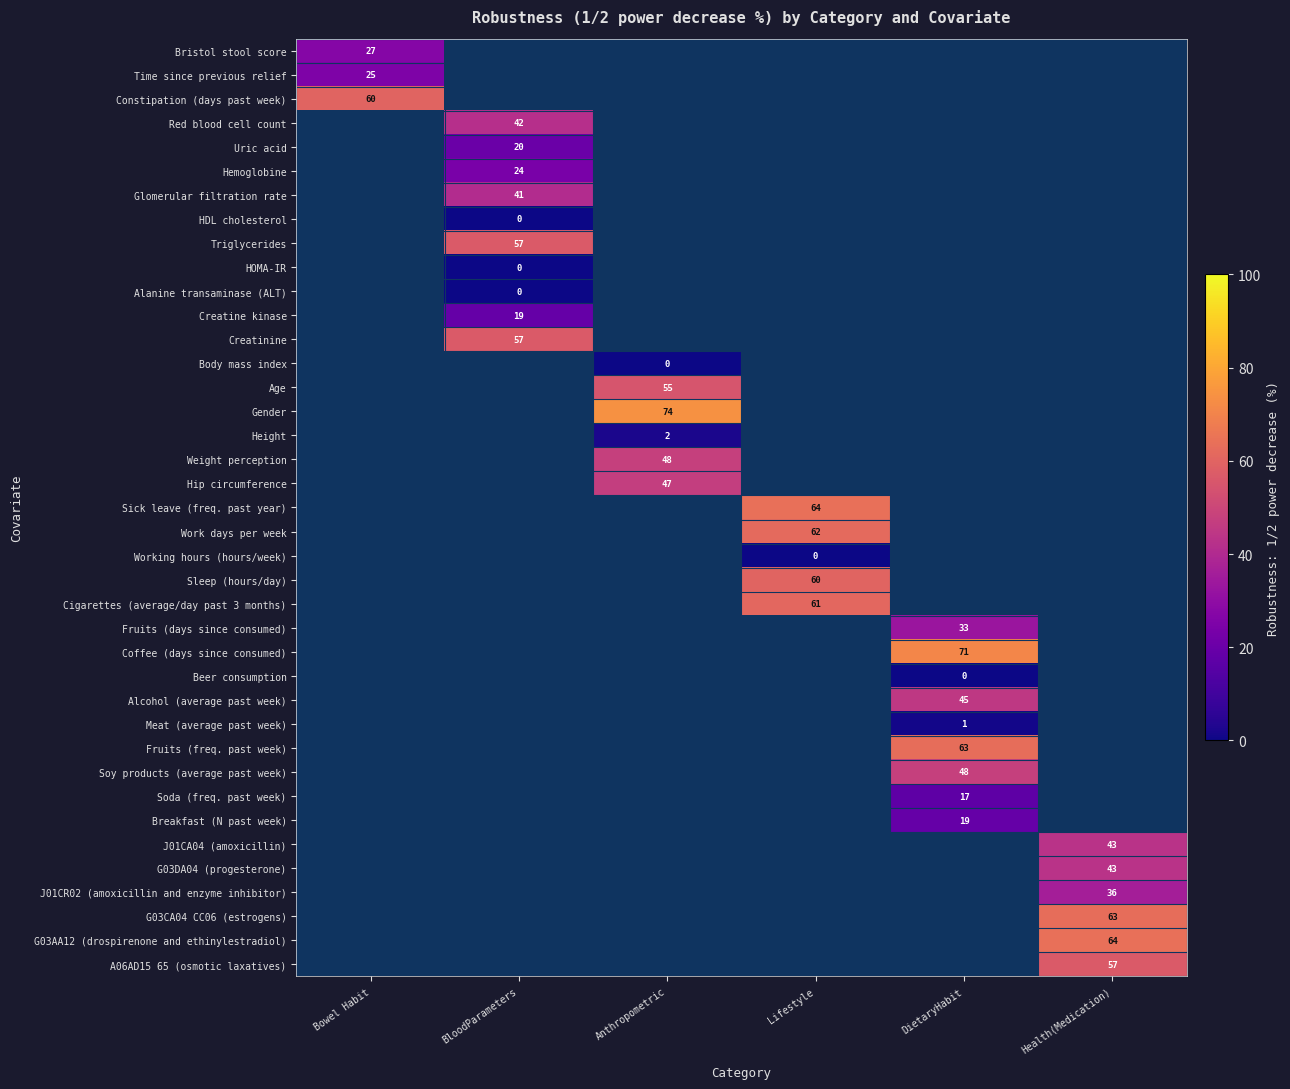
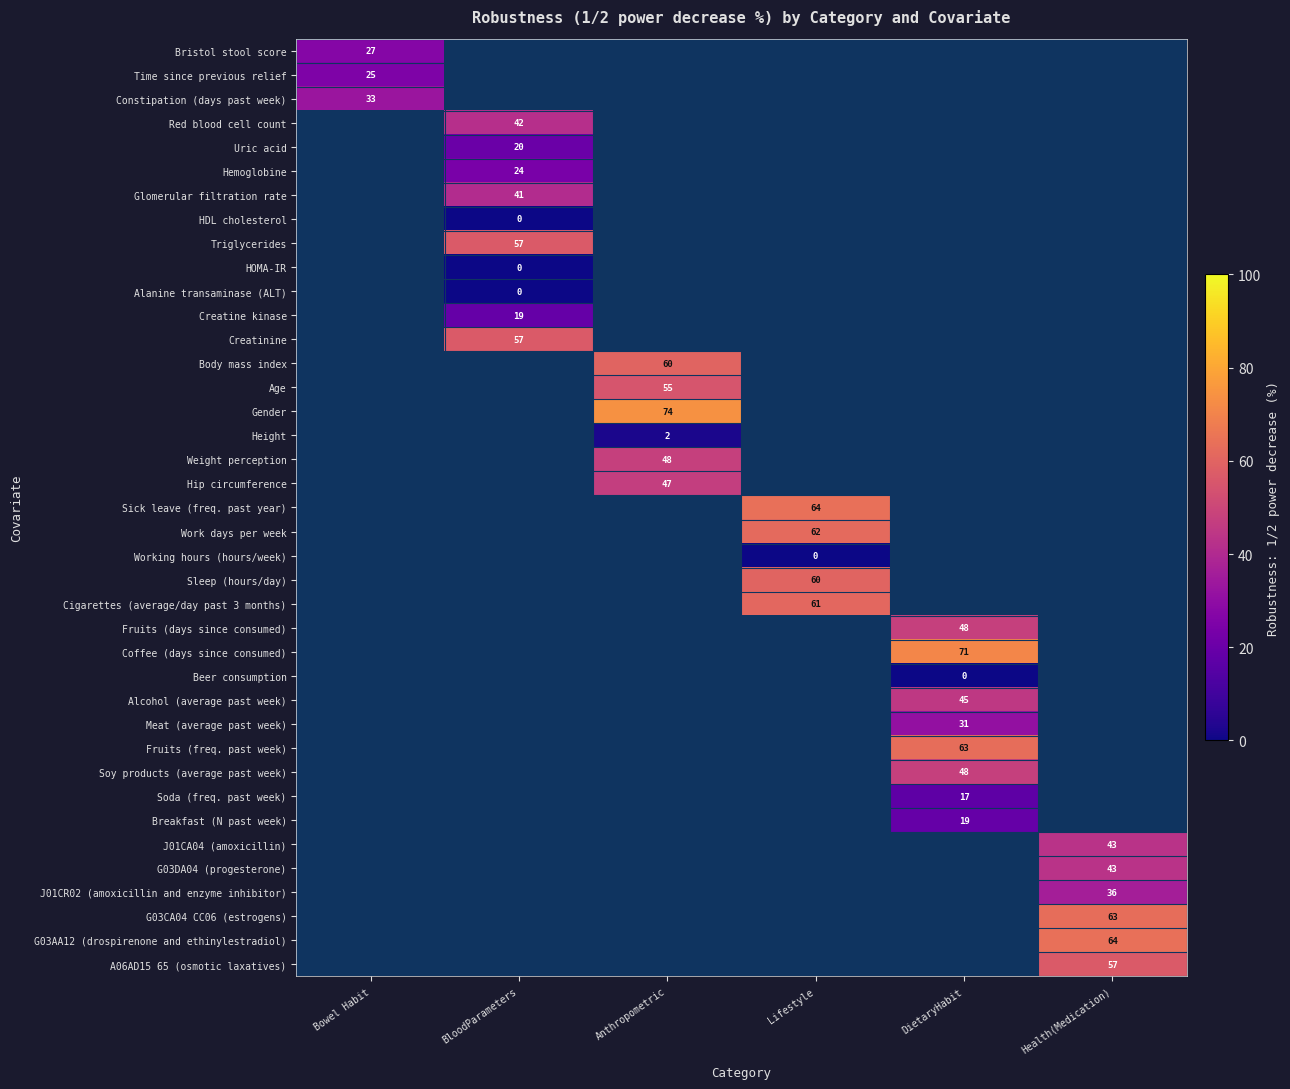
Constipation (days past week), Bowel Habit: 60 -> 33
Body mass index, Anthropometric: 0 -> 60
Fruits (days since consumed), DietaryHabit: 33 -> 48
Meat (average past week), DietaryHabit: 1 -> 31
